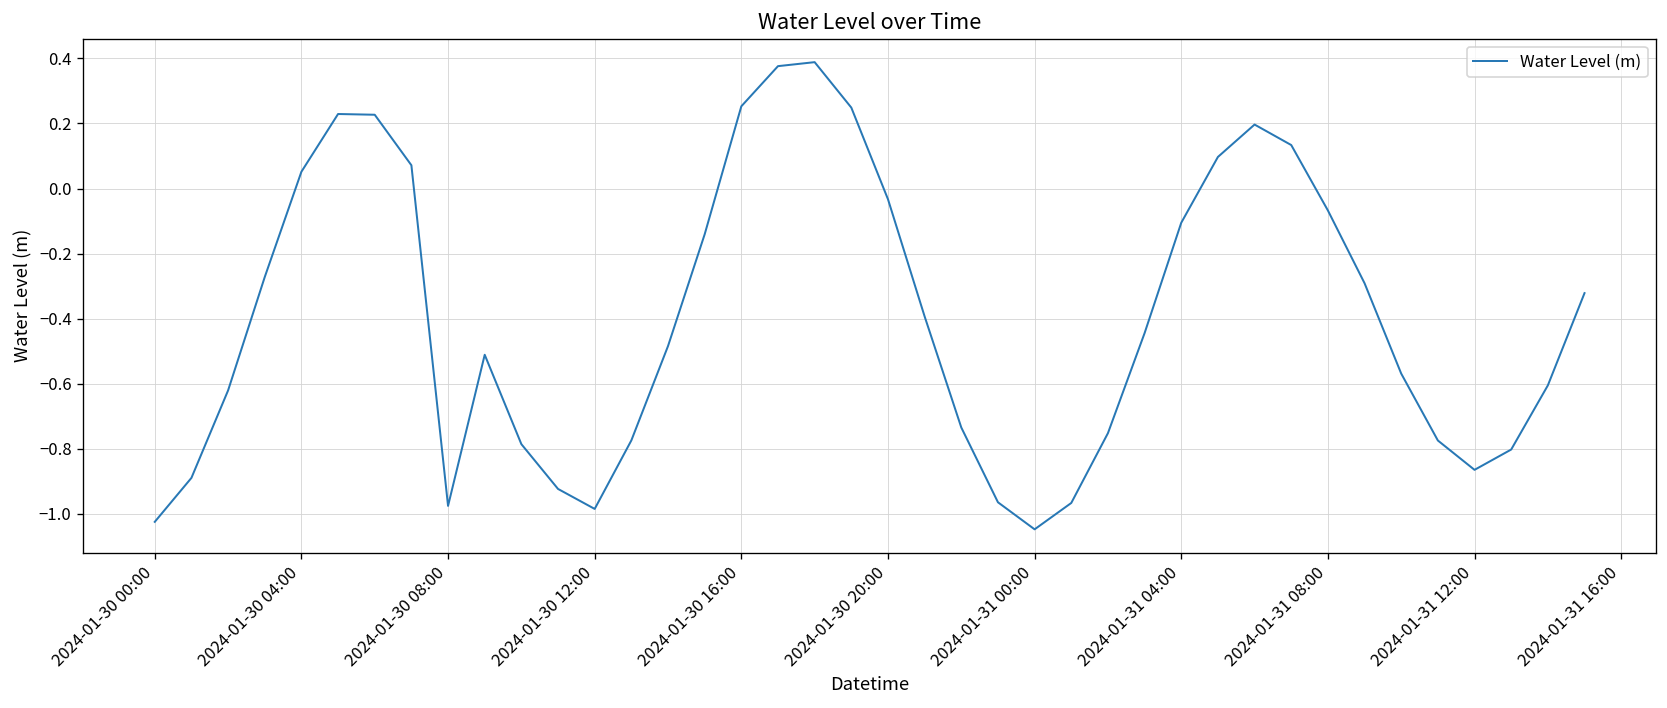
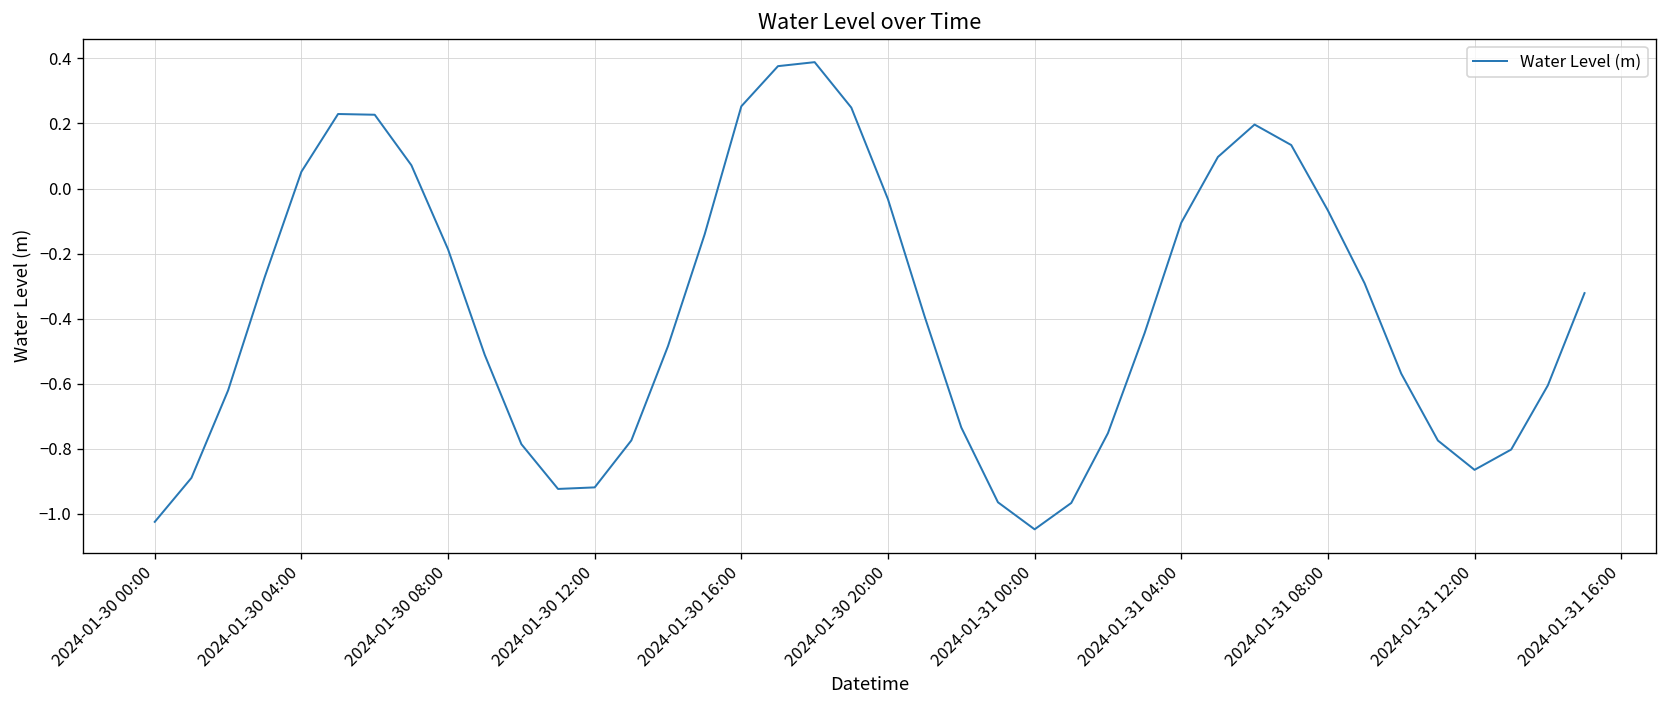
2024-01-30 08:00: -0.98 -> -0.19
2024-01-30 12:00: -0.99 -> -0.92
